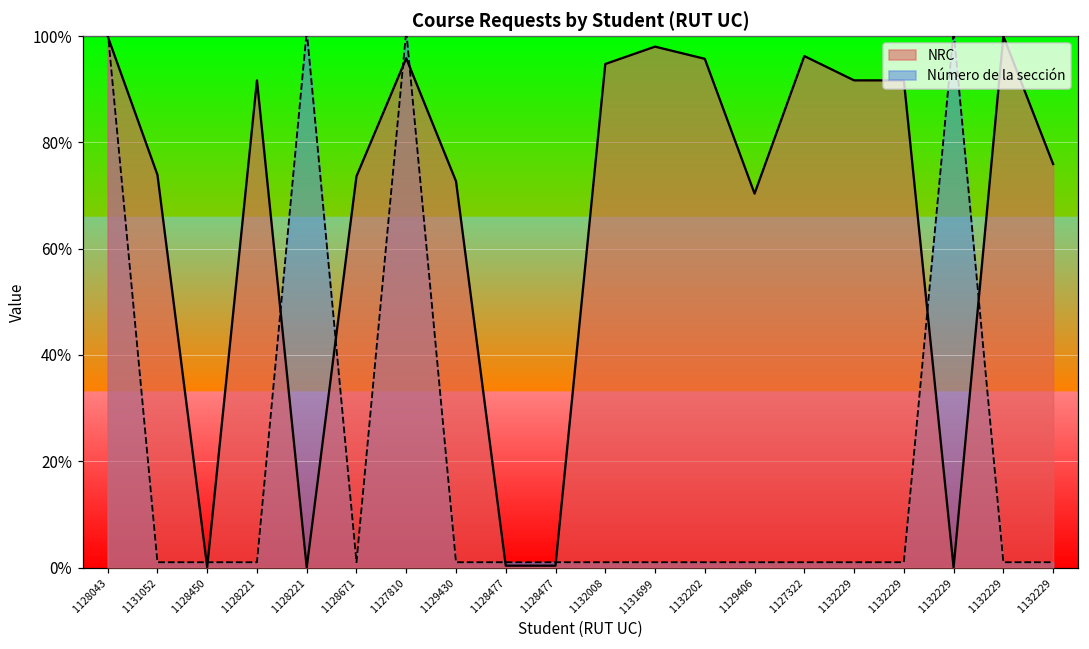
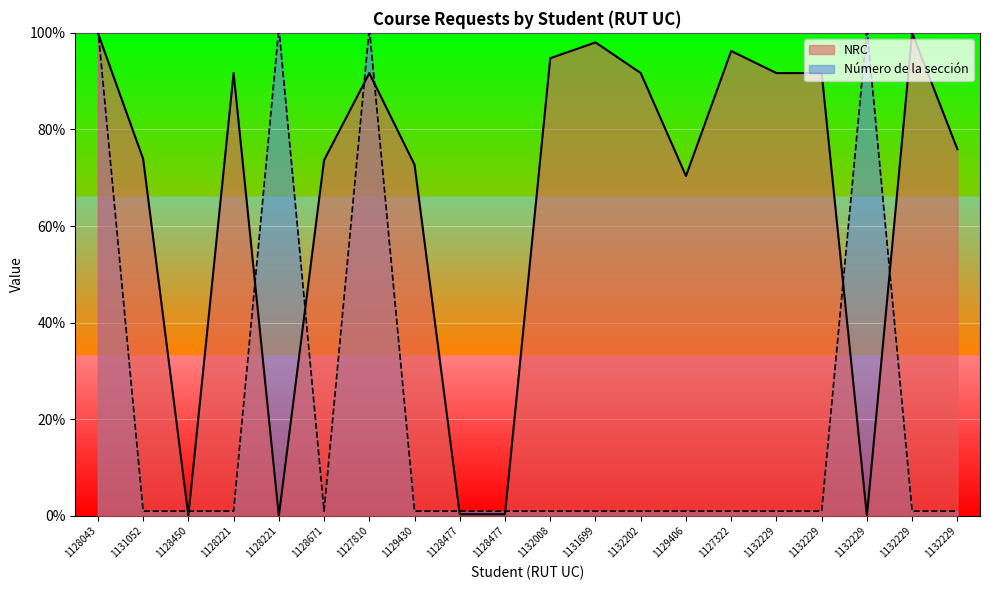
NRC, 1127810: 96% -> 92%
NRC, 1132202: 96% -> 92%
